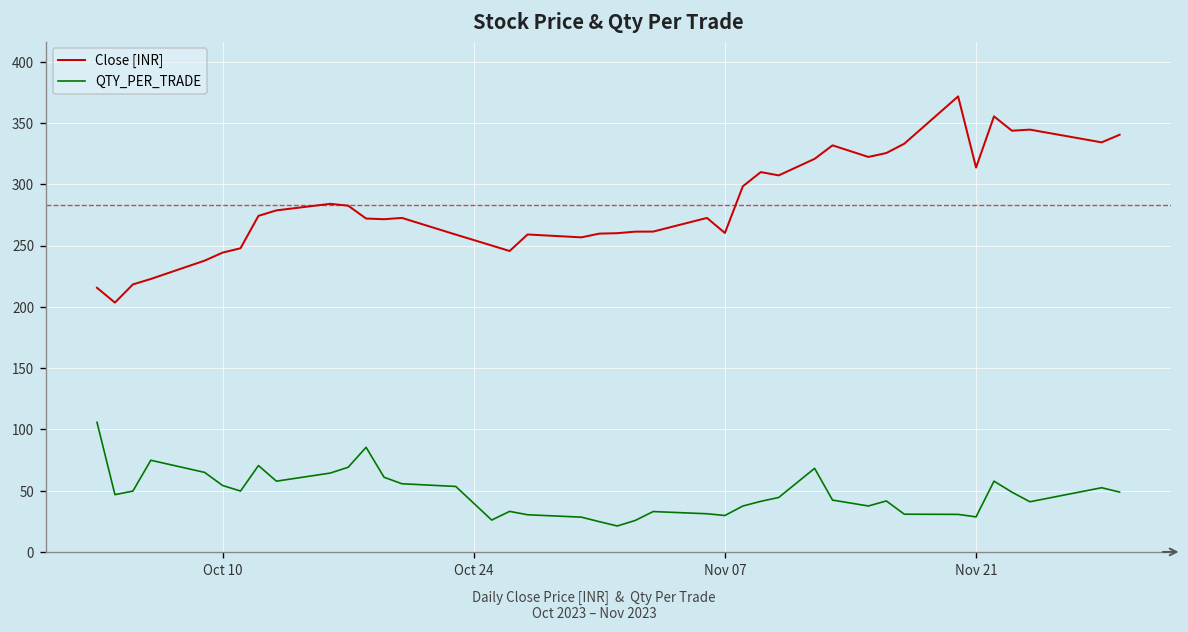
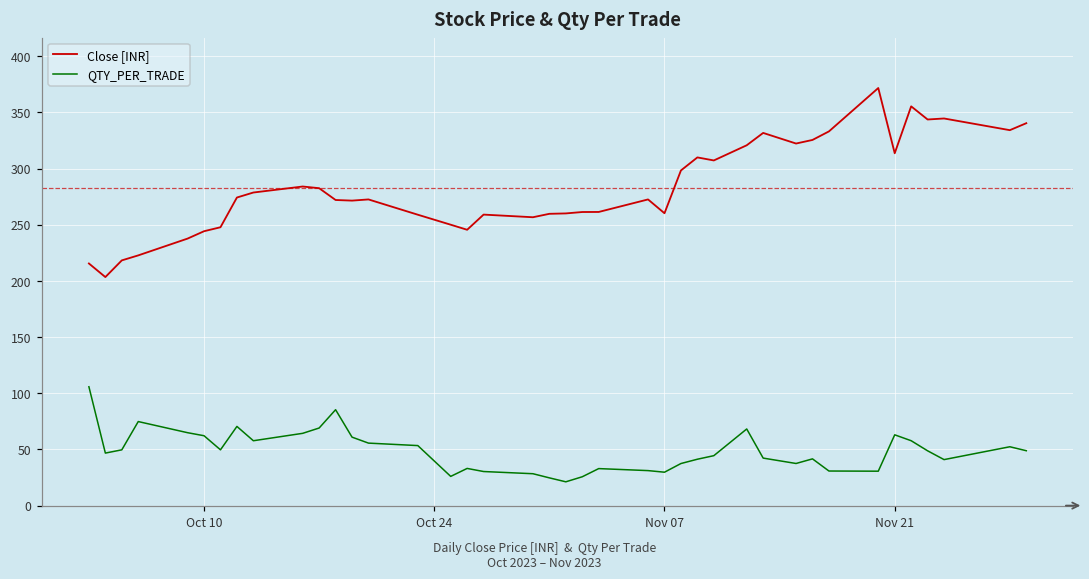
QTY_PER_TRADE, Oct 10: 54 -> 62
QTY_PER_TRADE, Nov 21: 29 -> 63
